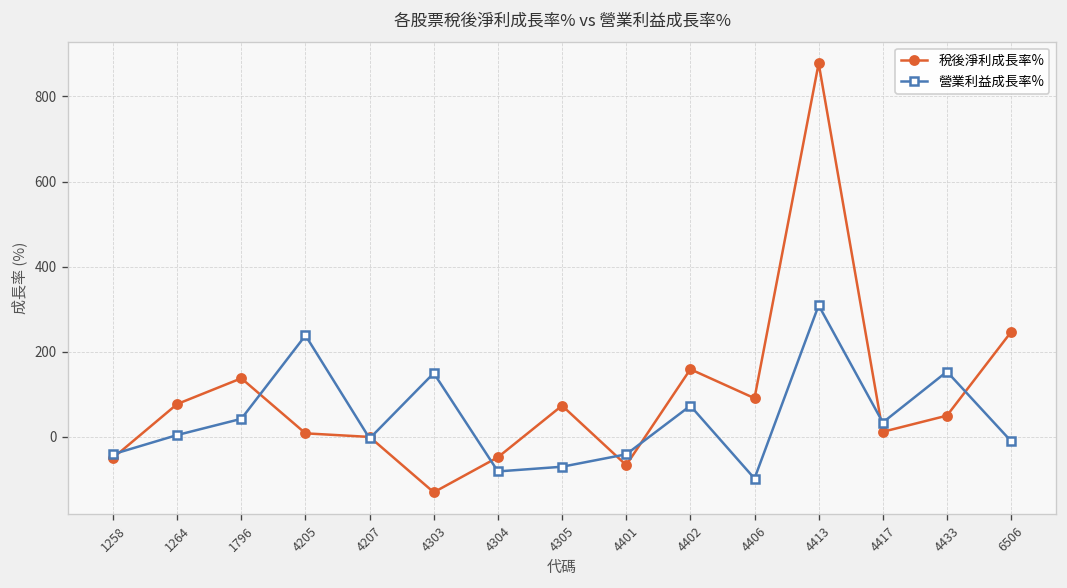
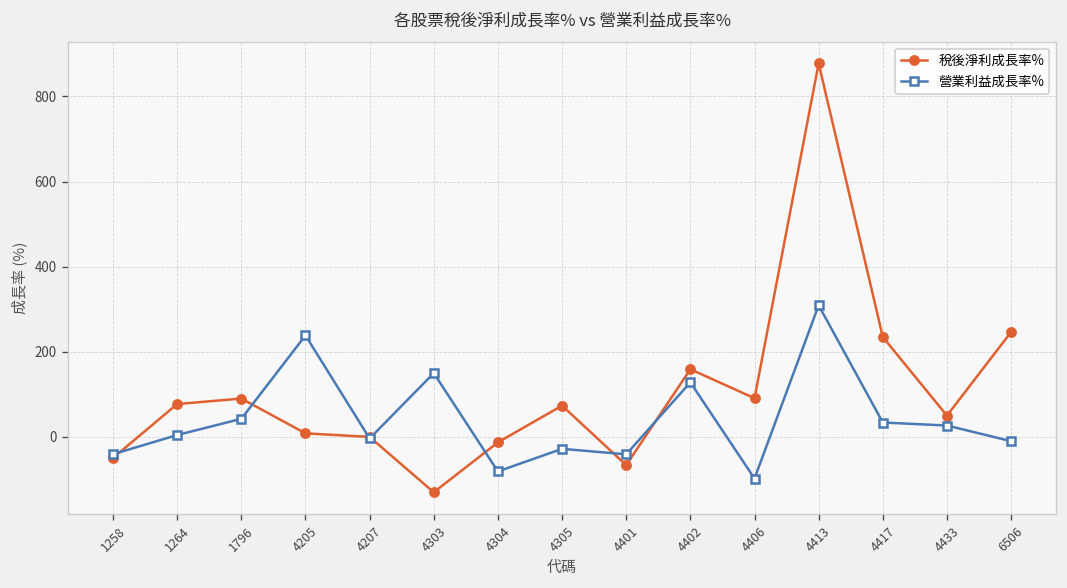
稅後淨利成長率%, 1796: 140 -> 90
稅後淨利成長率%, 4304: -50 -> -10
營業利益成長率%, 4305: -70 -> -30
營業利益成長率%, 4402: 70 -> 130
稅後淨利成長率%, 4417: 10 -> 230
營業利益成長率%, 4433: 150 -> 30
